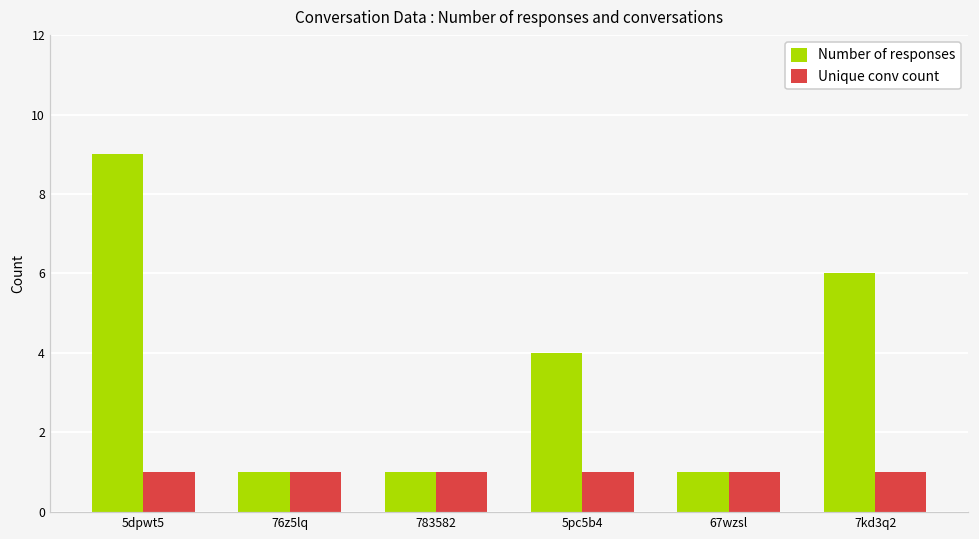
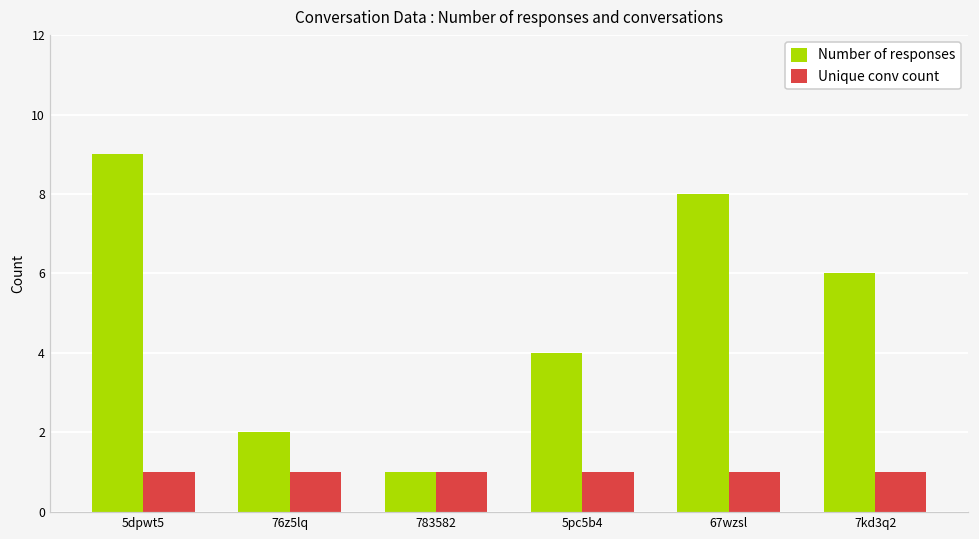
Number of responses, 76z5lq: 1 -> 2
Number of responses, 67wzsl: 1 -> 8
